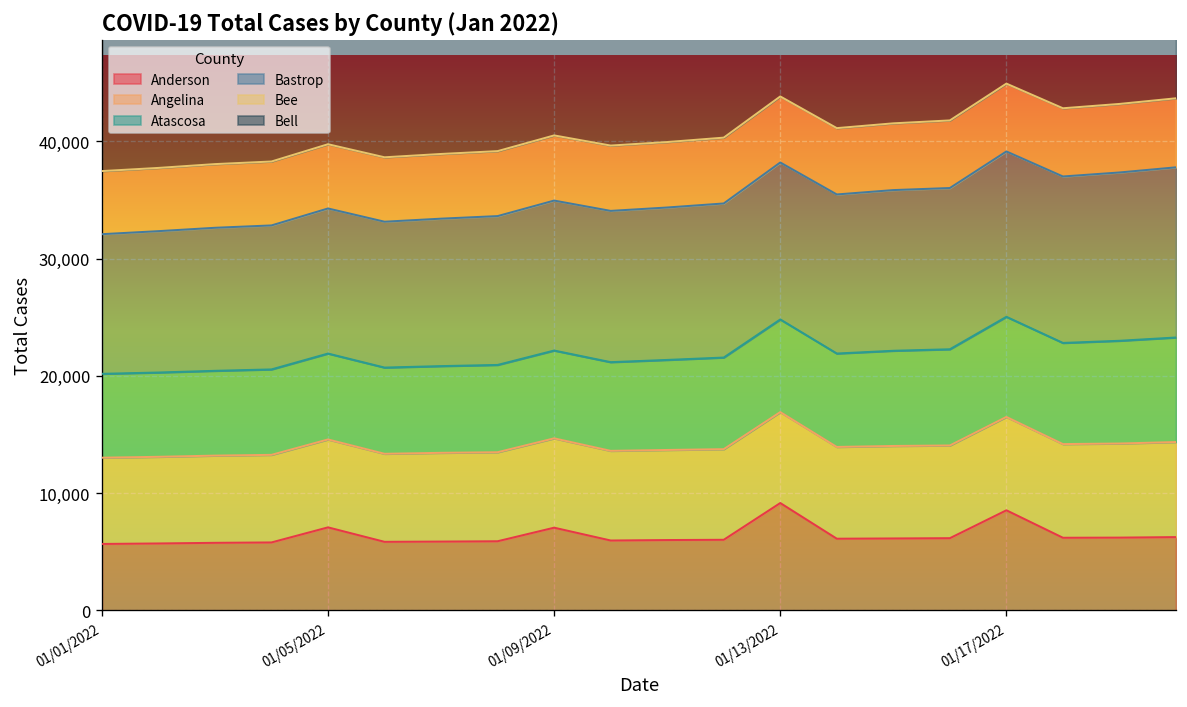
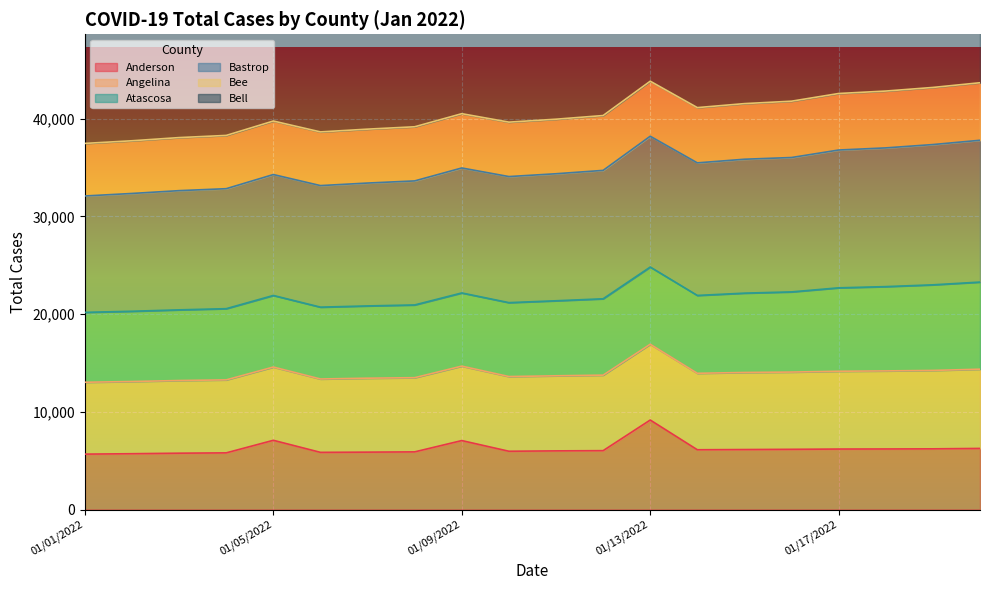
Anderson, 01/17/2022: 9,000 -> 6,000
